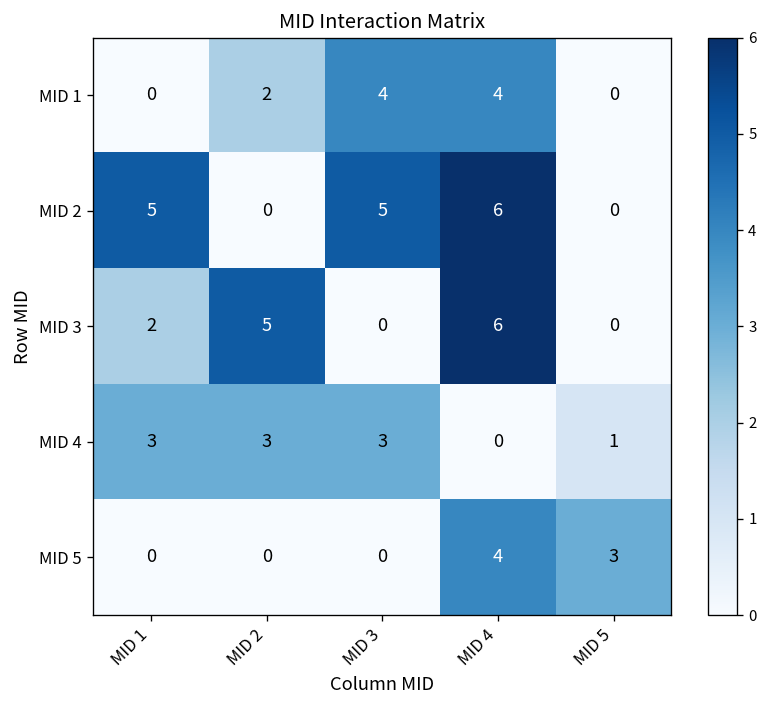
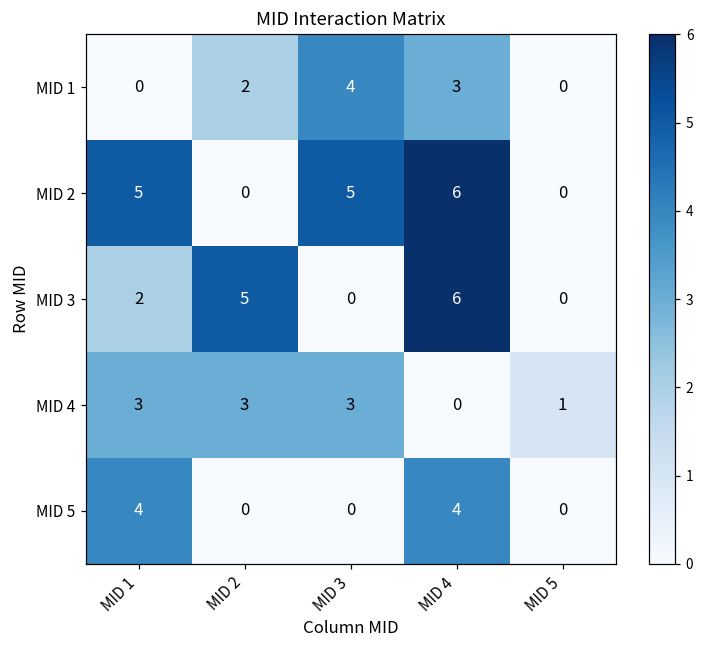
MID 1, MID 4: 4 -> 3
MID 5, MID 1: 0 -> 4
MID 5, MID 5: 3 -> 0
